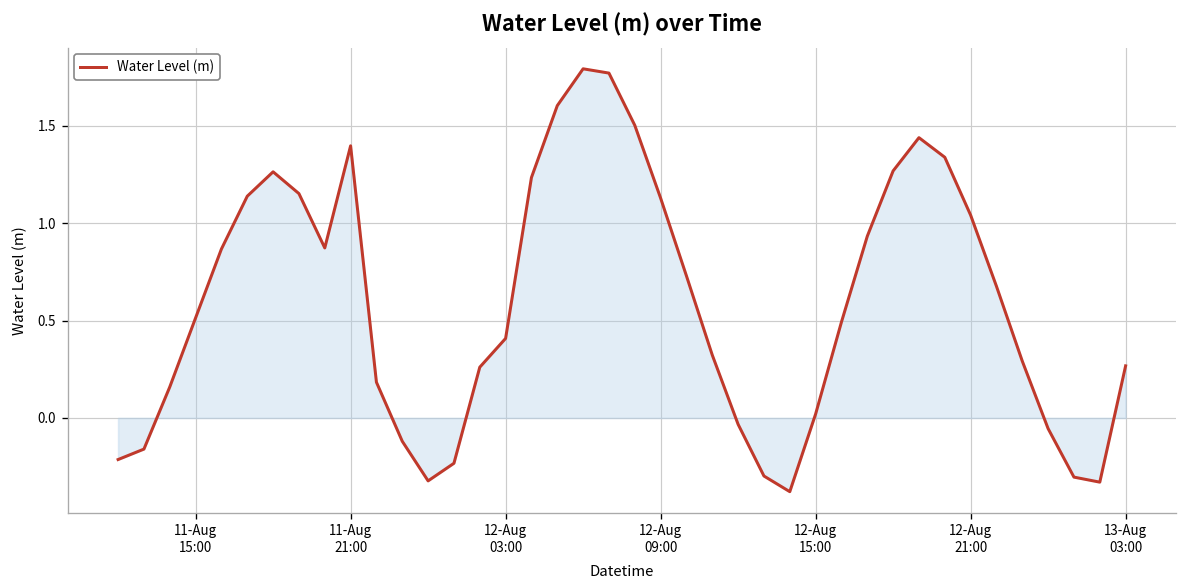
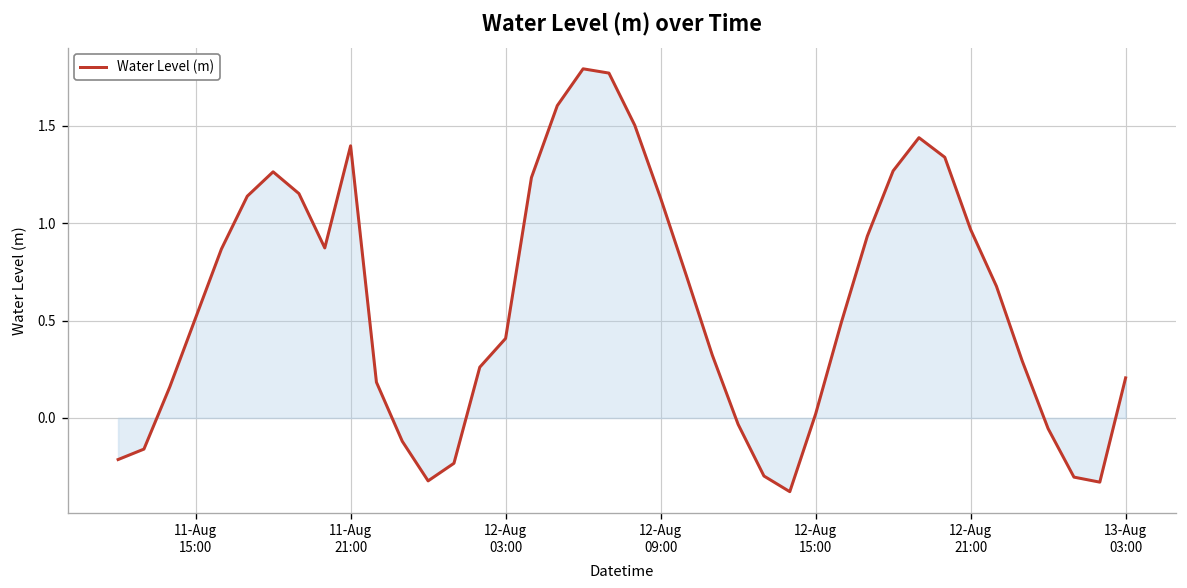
Water Level (m), 12-Aug 21:00: 1.04 -> 0.97
Water Level (m), 13-Aug 03:00: 0.27 -> 0.21
